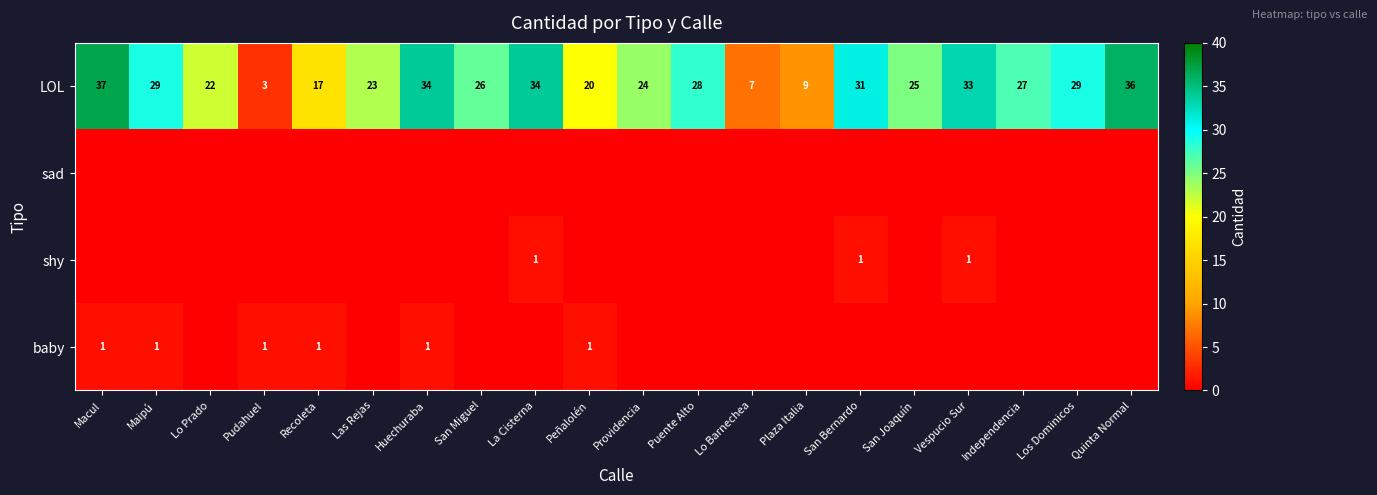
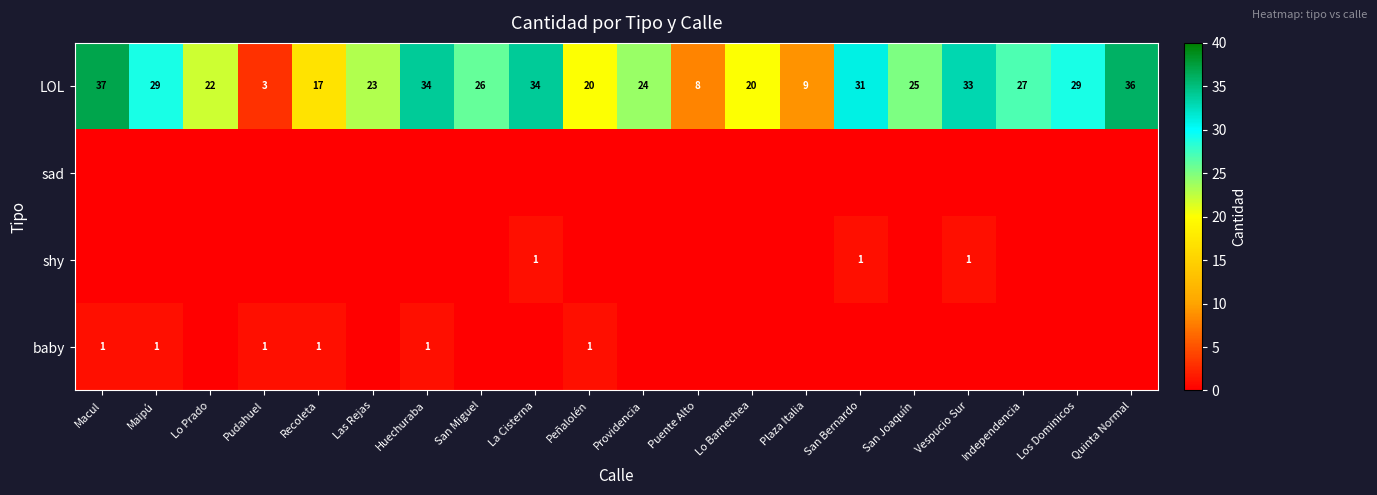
LOL, Puente Alto: 28 -> 8
LOL, Lo Barnechea: 7 -> 20
